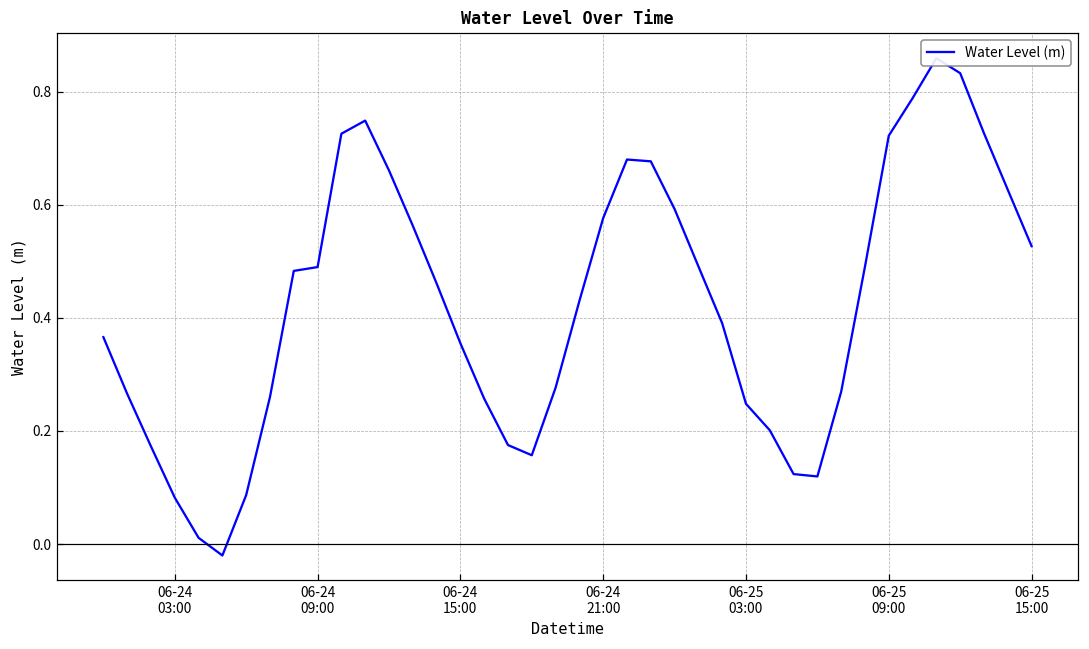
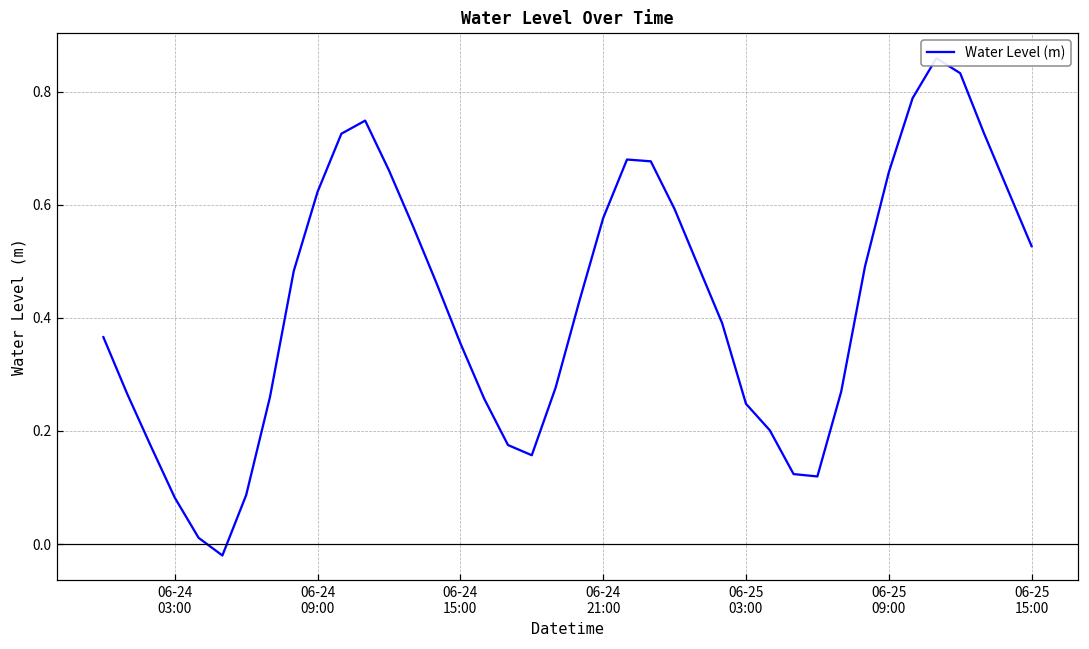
06-24 09:00: 0.49 -> 0.62
06-25 09:00: 0.72 -> 0.66
